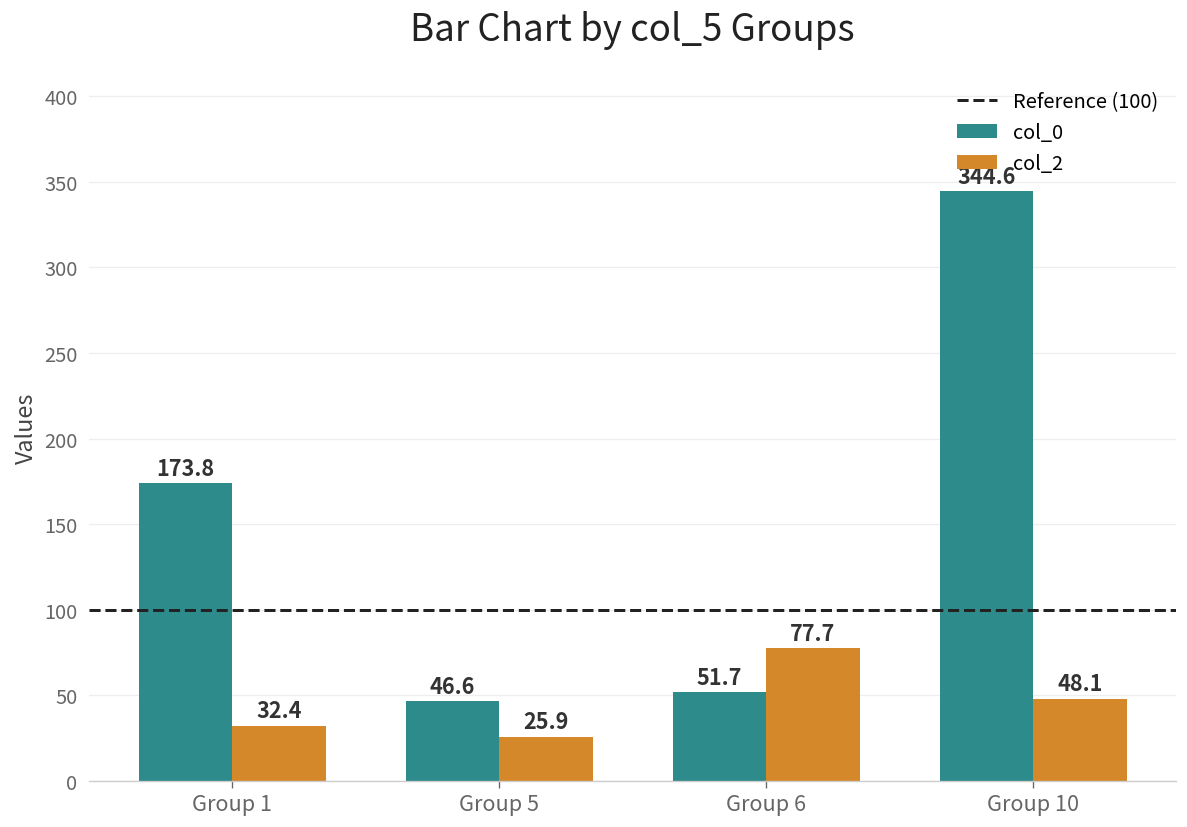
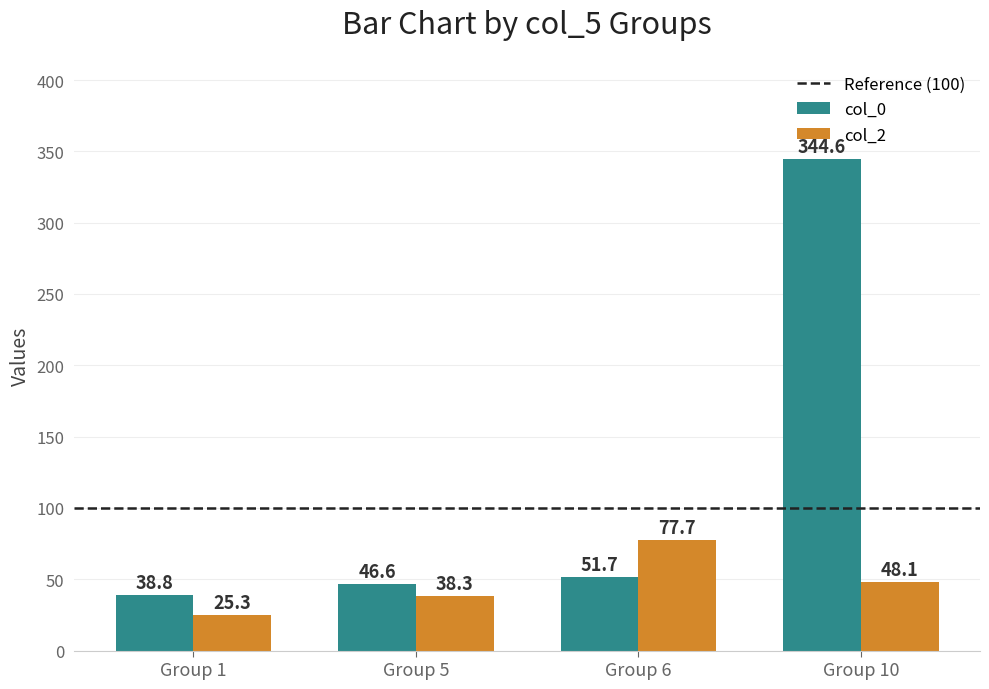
col_0, Group 1: 173.8 -> 38.8
col_2, Group 1: 32.4 -> 25.3
col_2, Group 5: 25.9 -> 38.3
